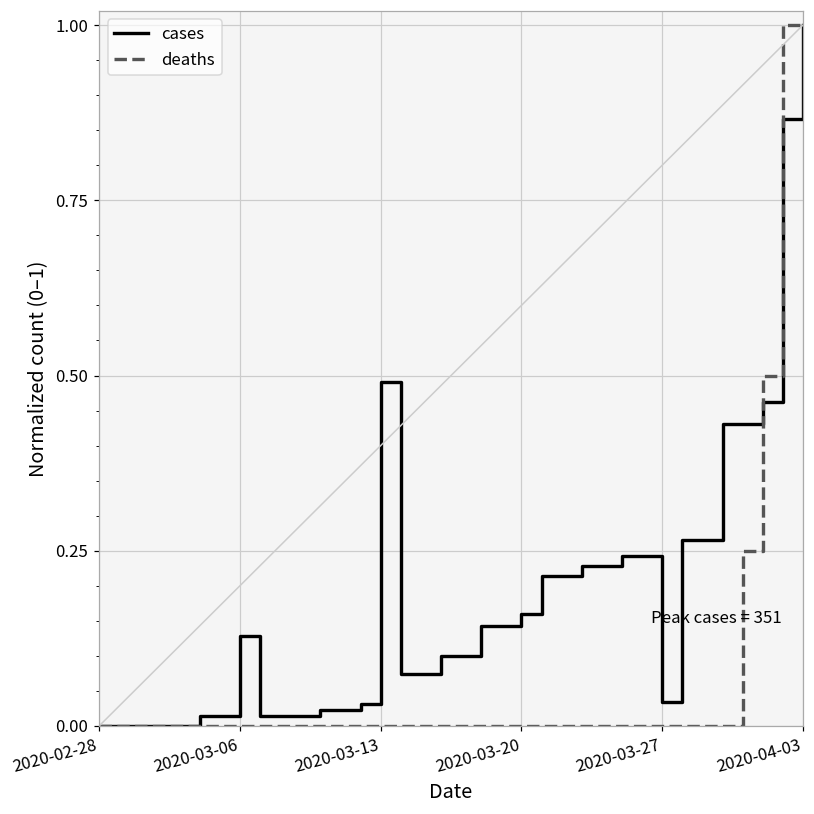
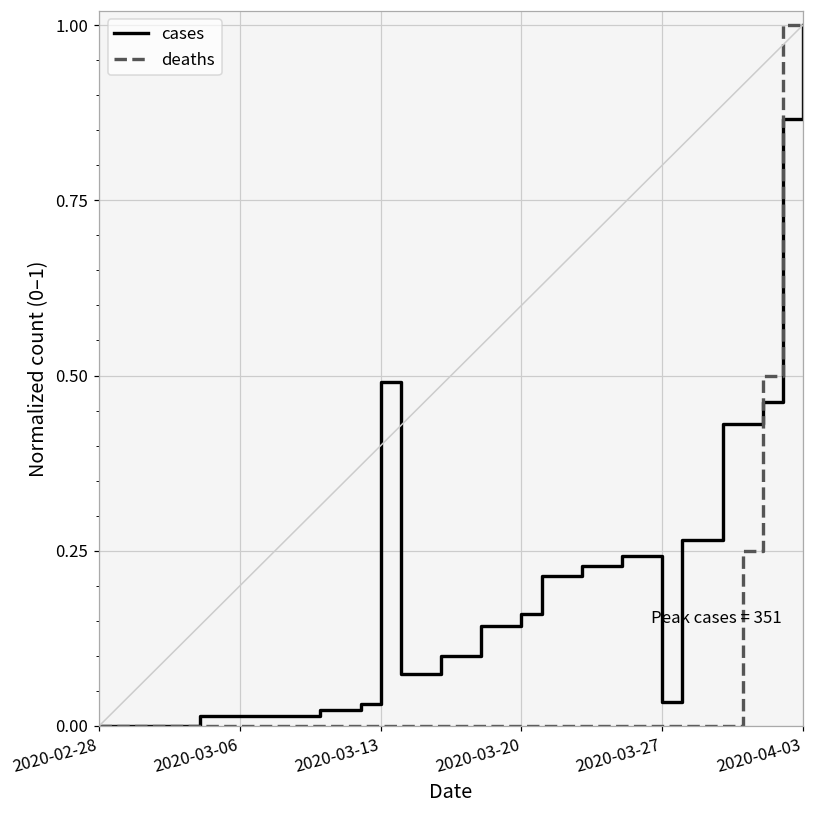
cases, 2020-03-06: 0.13 -> 0.01
